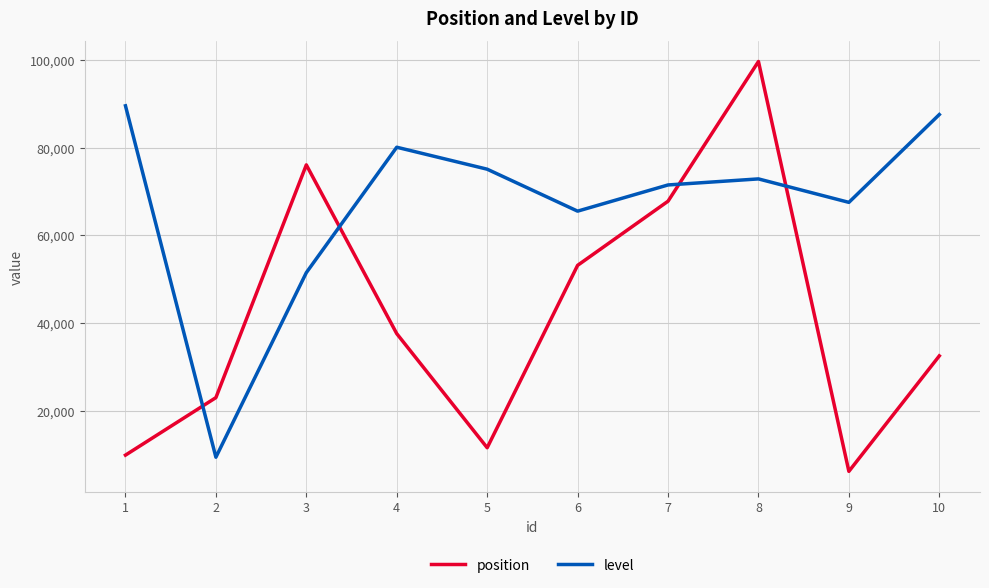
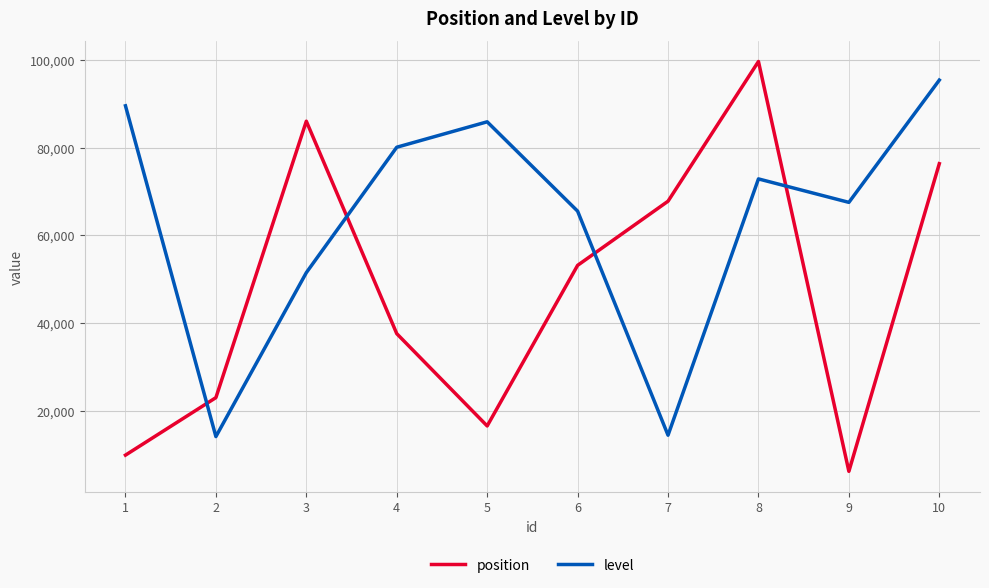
level, 2: 9,000 -> 14,000
position, 3: 76,000 -> 86,000
position, 5: 12,000 -> 17,000
level, 5: 75,000 -> 86,000
level, 7: 71,000 -> 14,000
position, 10: 32,000 -> 76,000
level, 10: 88,000 -> 95,000
